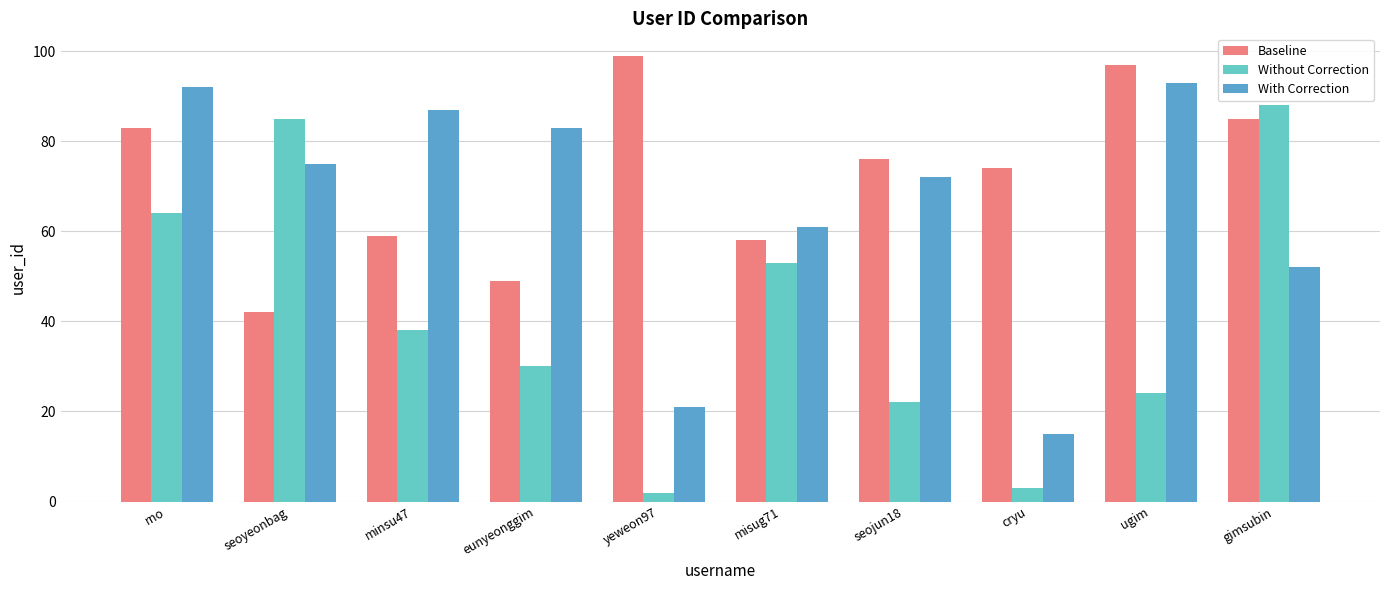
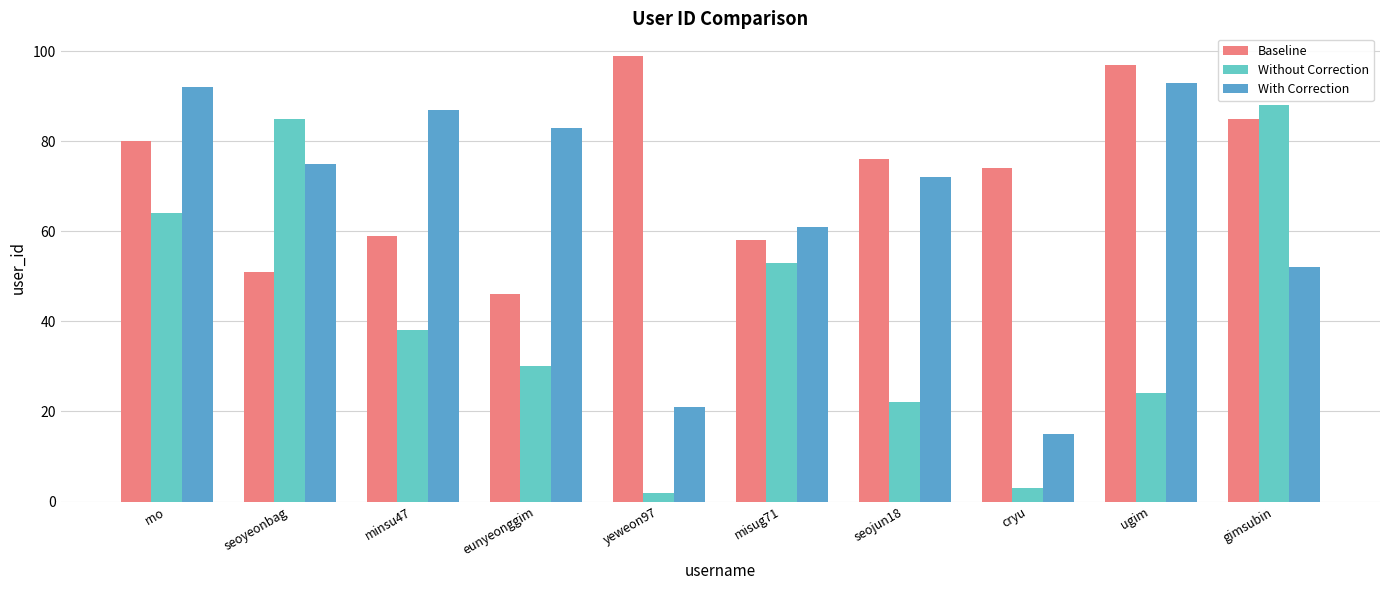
Baseline, rno: 83 -> 80
Baseline, seoyeonbag: 42 -> 51
Baseline, eunyeonggim: 49 -> 46
